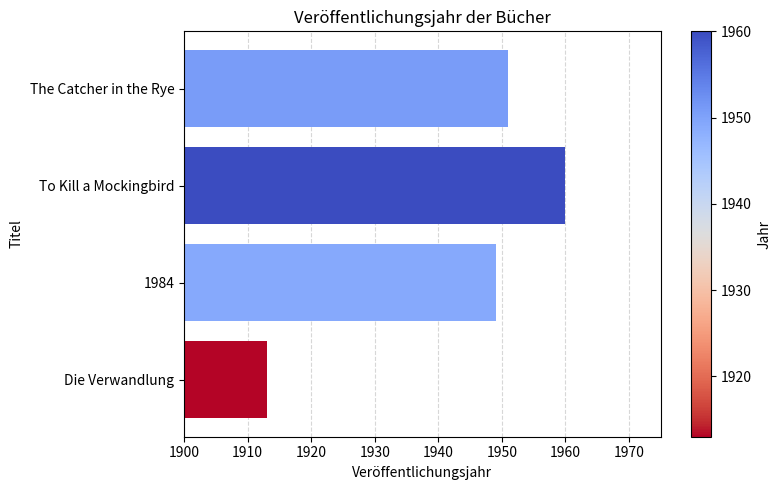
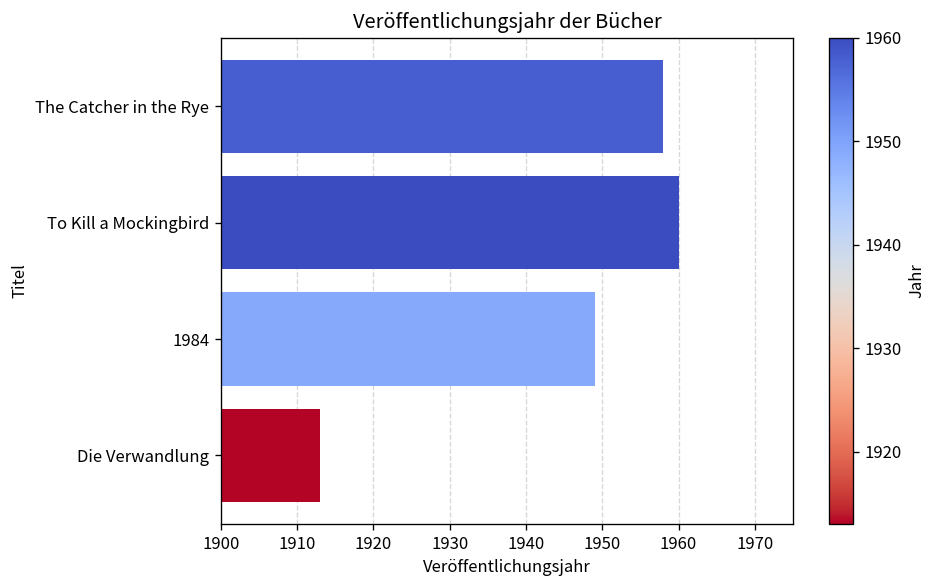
The Catcher in the Rye: 1951 -> 1958
